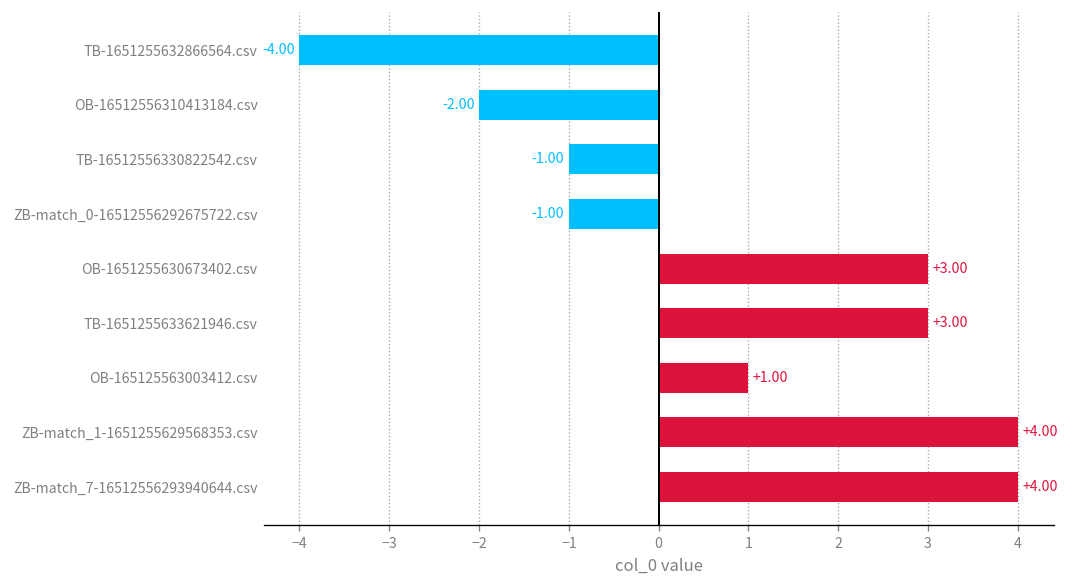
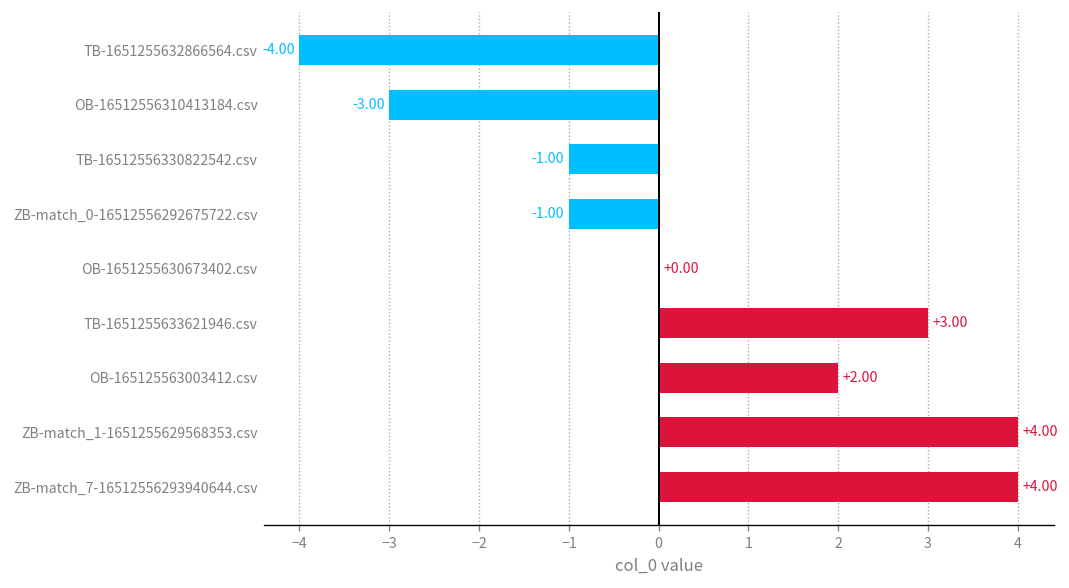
OB-16512556310413184.csv: -2.00 -> -3.00
OB-1651255630673402.csv: +3.00 -> +0.00
OB-165125563003412.csv: +1.00 -> +2.00
